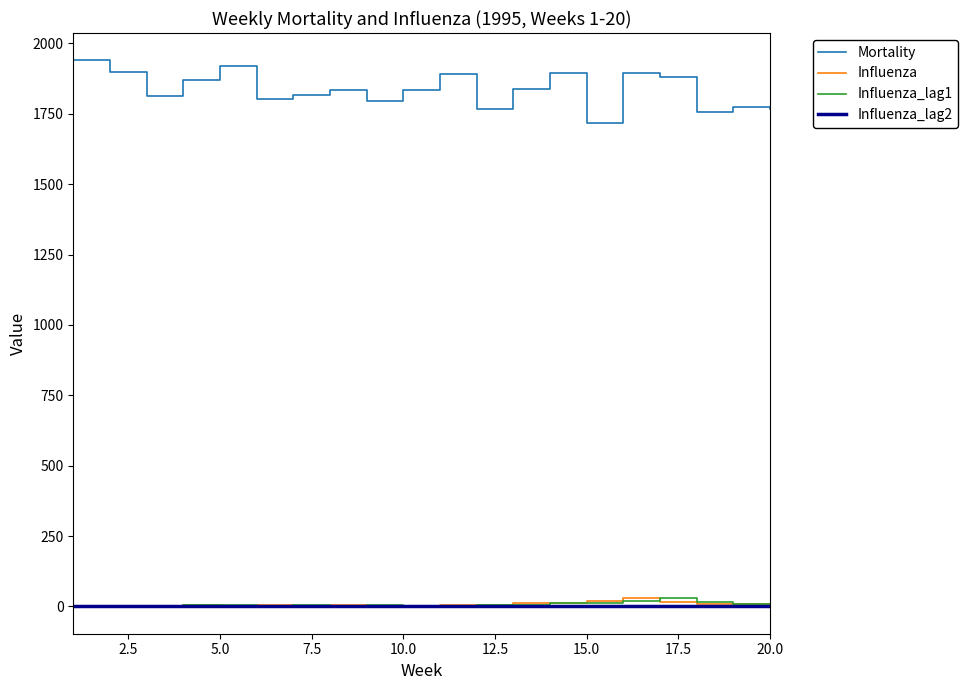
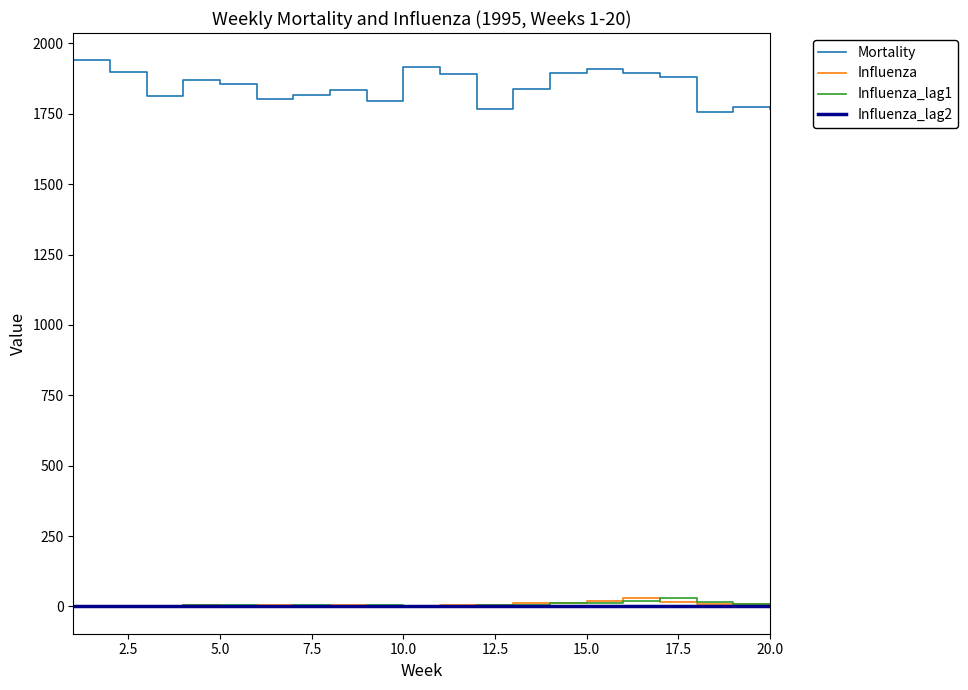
Mortality, 5.0: 1920 -> 1860
Mortality, 10.0: 1830 -> 1920
Mortality, 15.0: 1720 -> 1910
